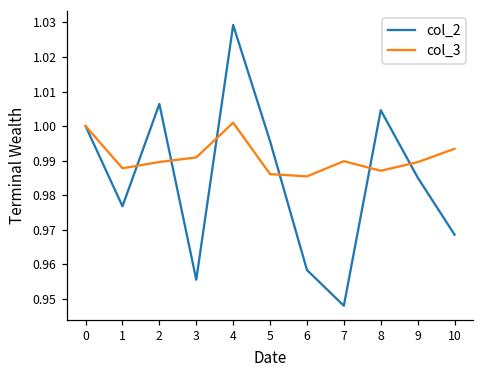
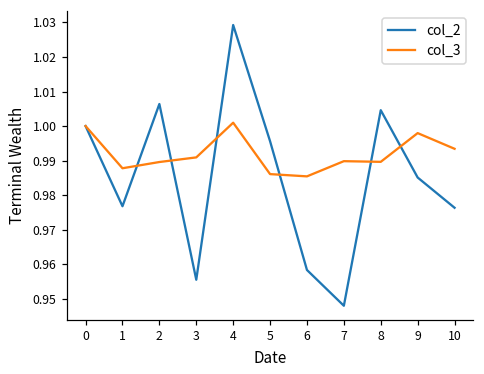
col_3, 8: 0.987 -> 0.990
col_3, 9: 0.990 -> 0.998
col_2, 10: 0.969 -> 0.976
